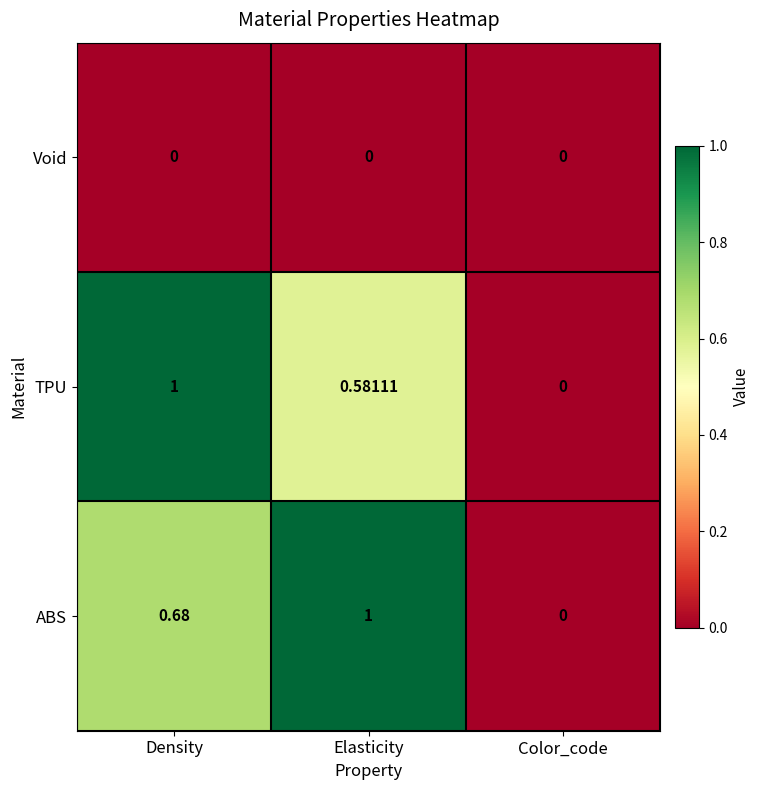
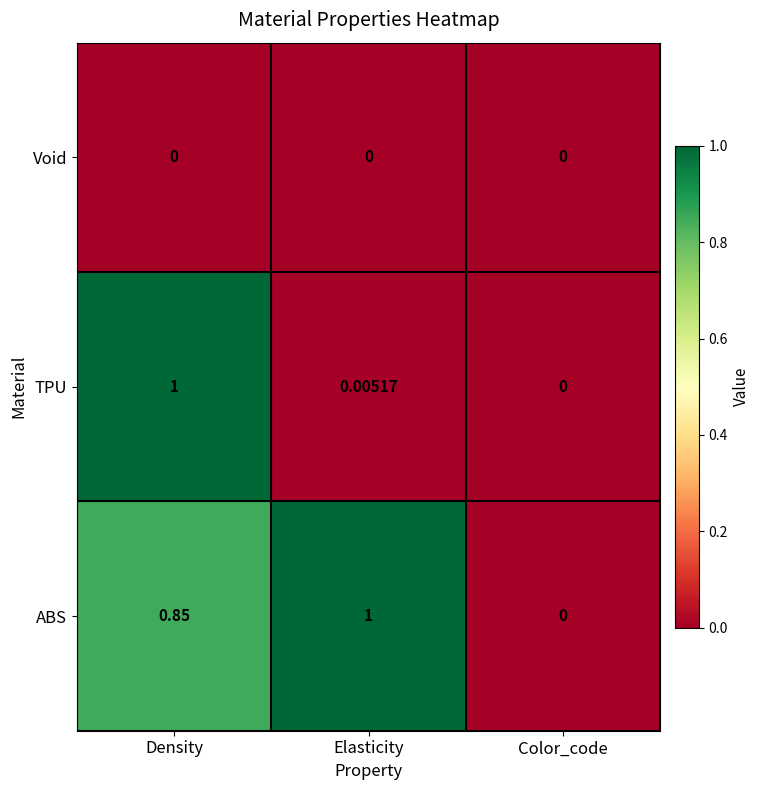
TPU, Elasticity: 0.58111 -> 0.00517
ABS, Density: 0.68 -> 0.85
